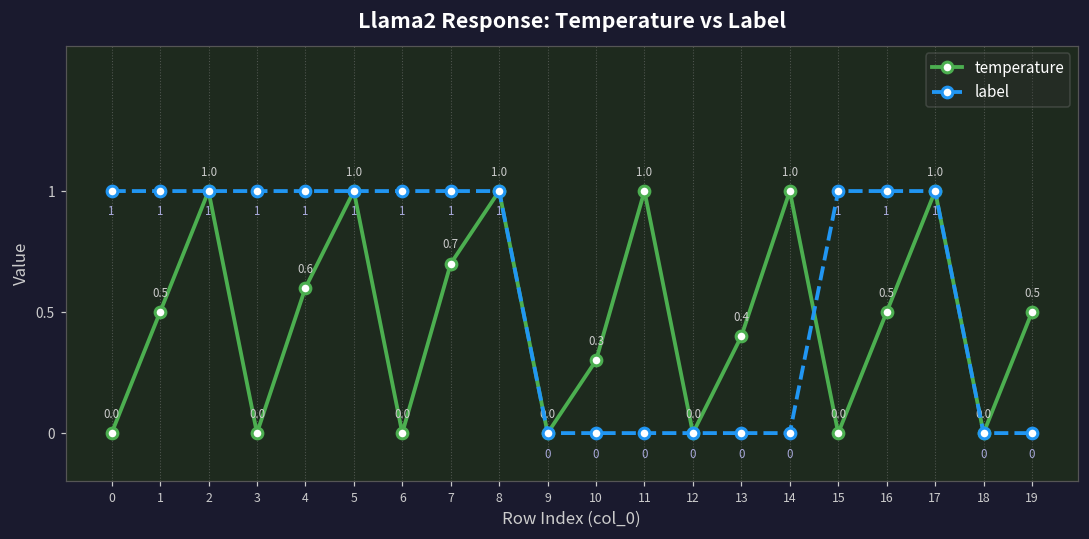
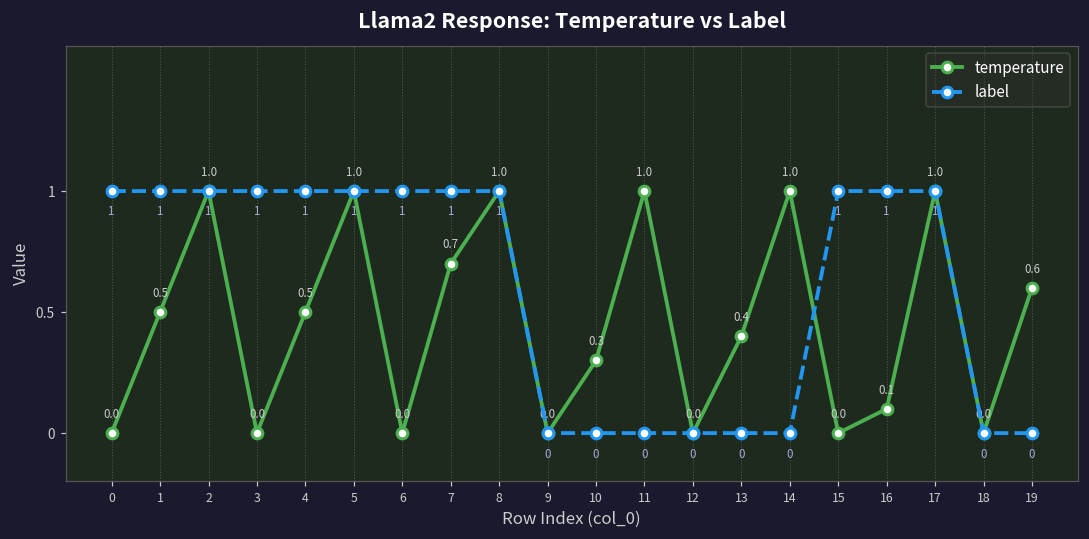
temperature, 4: 0.6 -> 0.5
temperature, 16: 0.5 -> 0.1
temperature, 19: 0.5 -> 0.6
